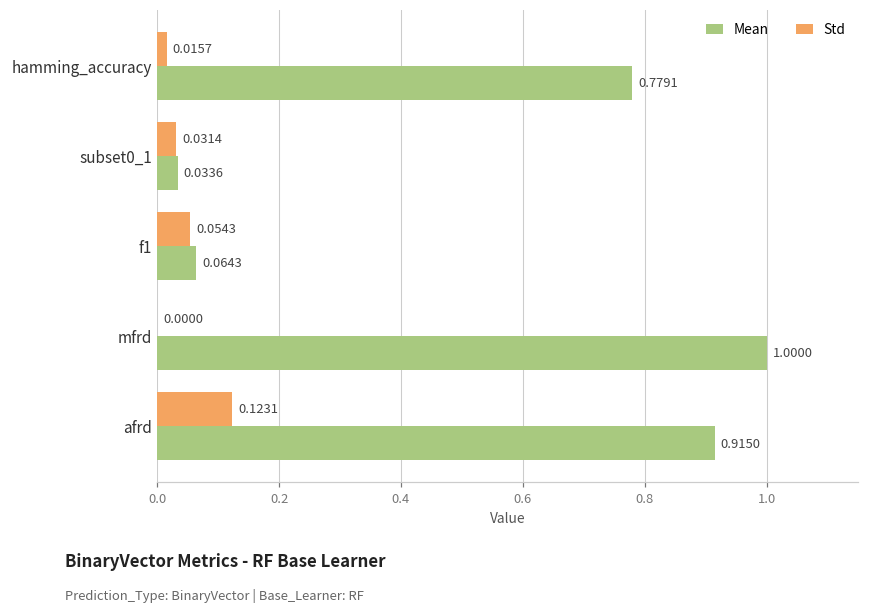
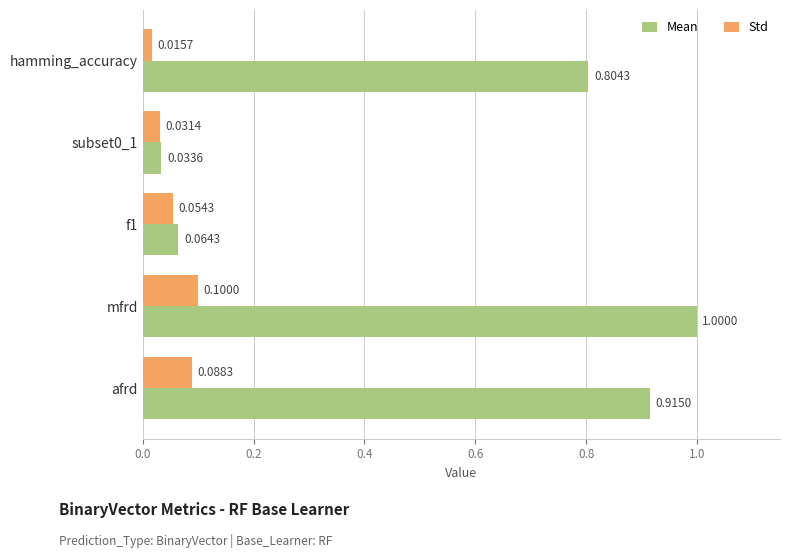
Mean, hamming_accuracy: 0.7791 -> 0.8043
Std, mfrd: 0.0000 -> 0.1000
Std, afrd: 0.1231 -> 0.0883
